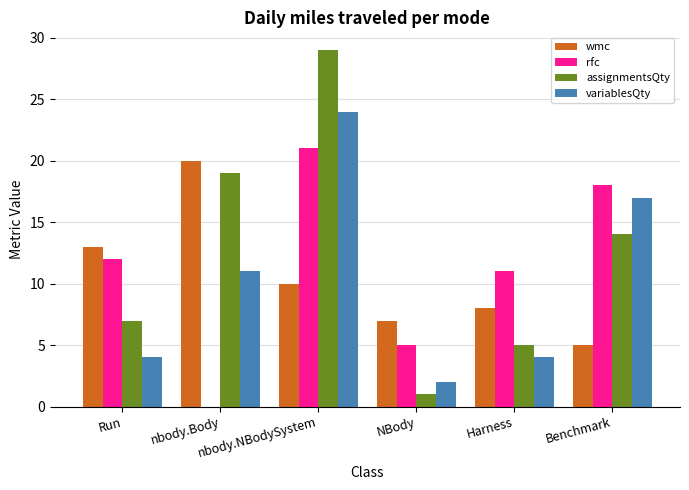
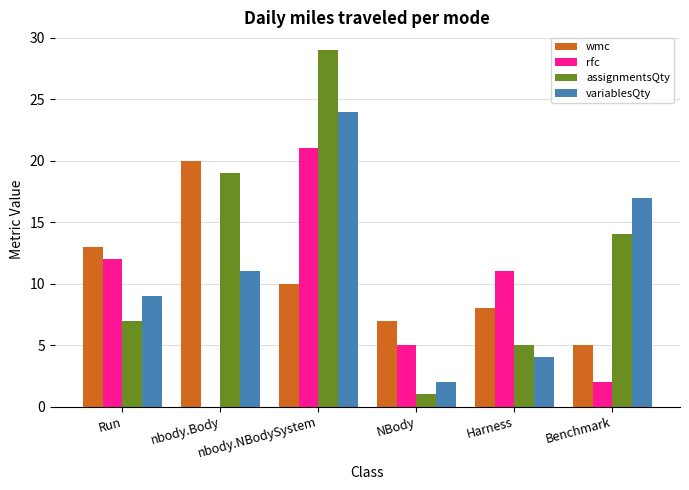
variablesQty, Run: 4 -> 9
rfc, Benchmark: 18 -> 2
